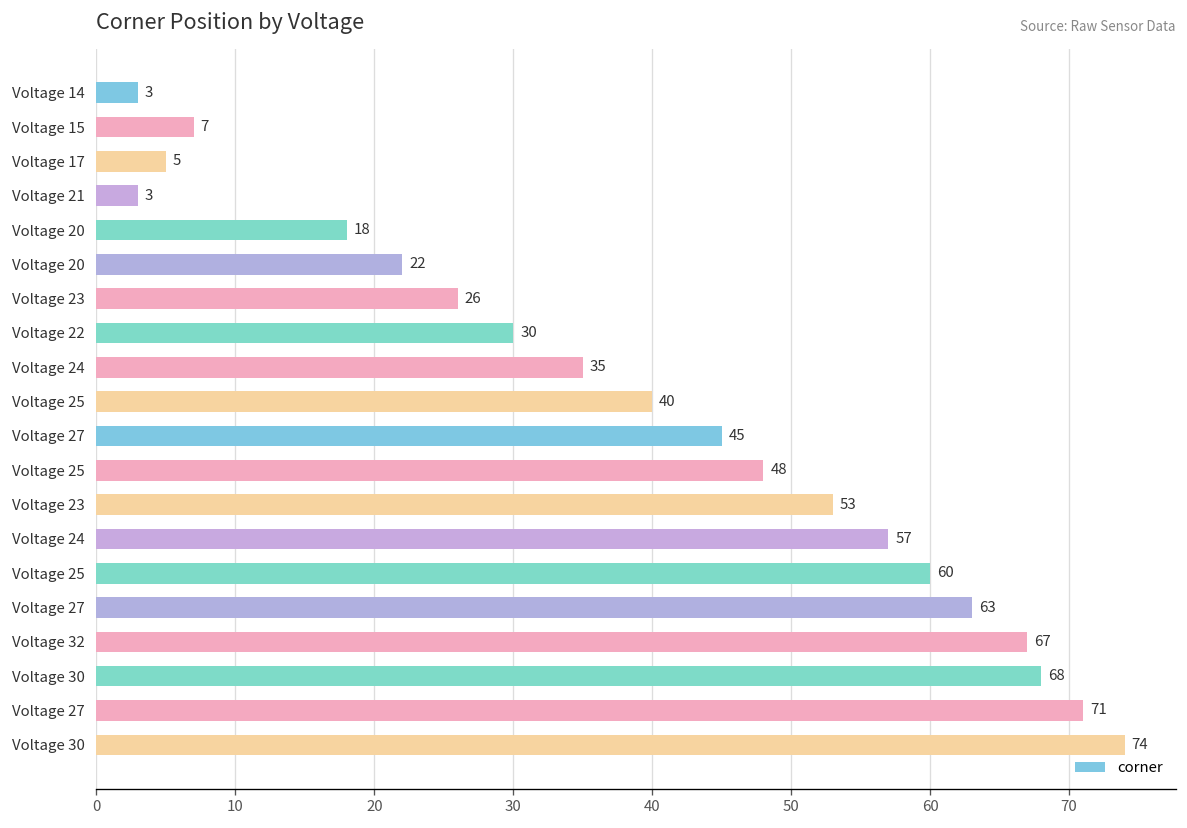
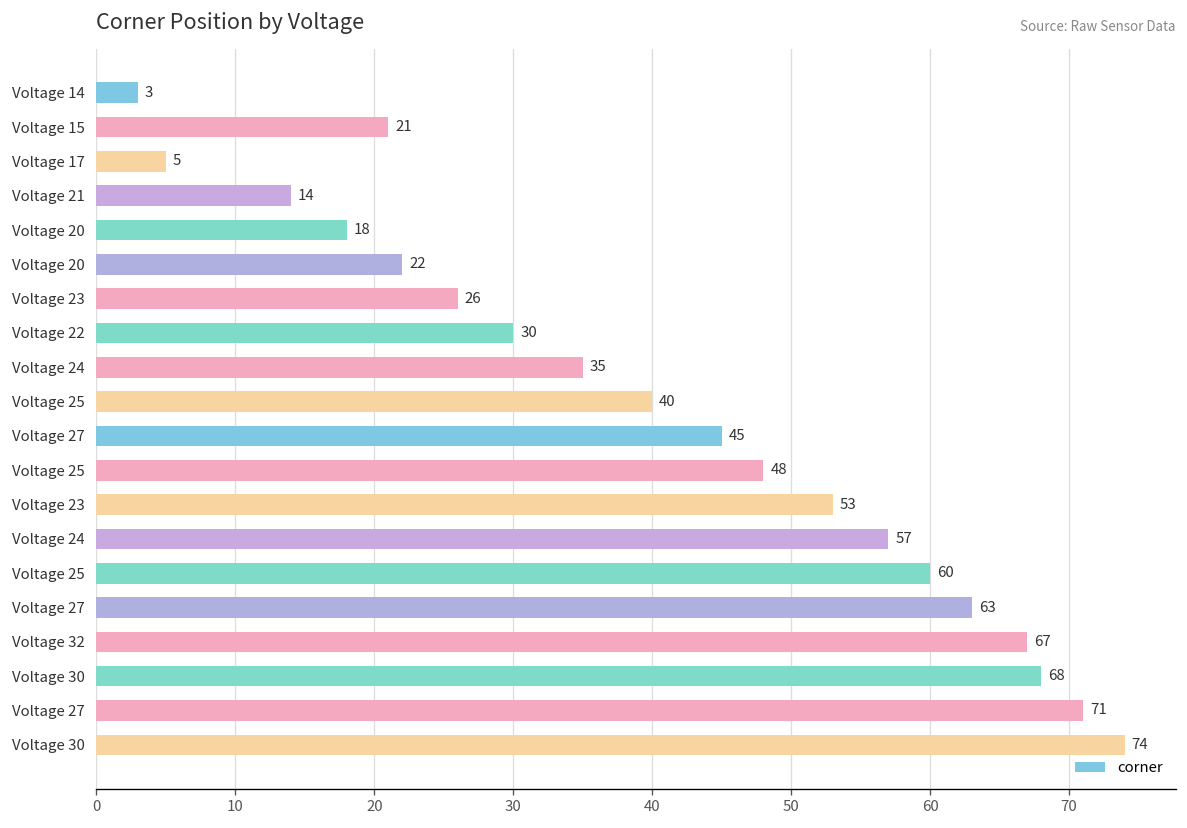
Voltage 15: 7 -> 21
Voltage 21: 3 -> 14
